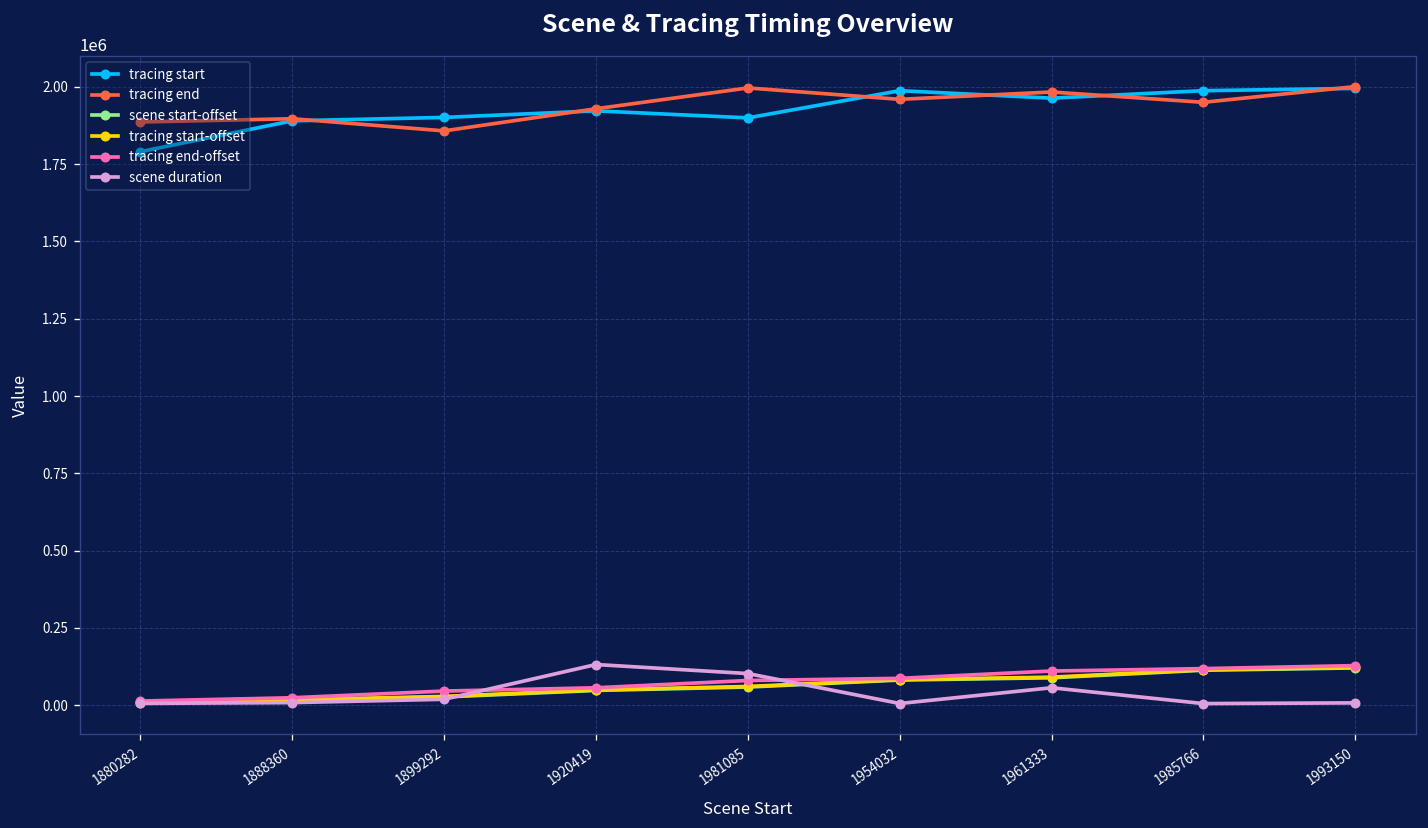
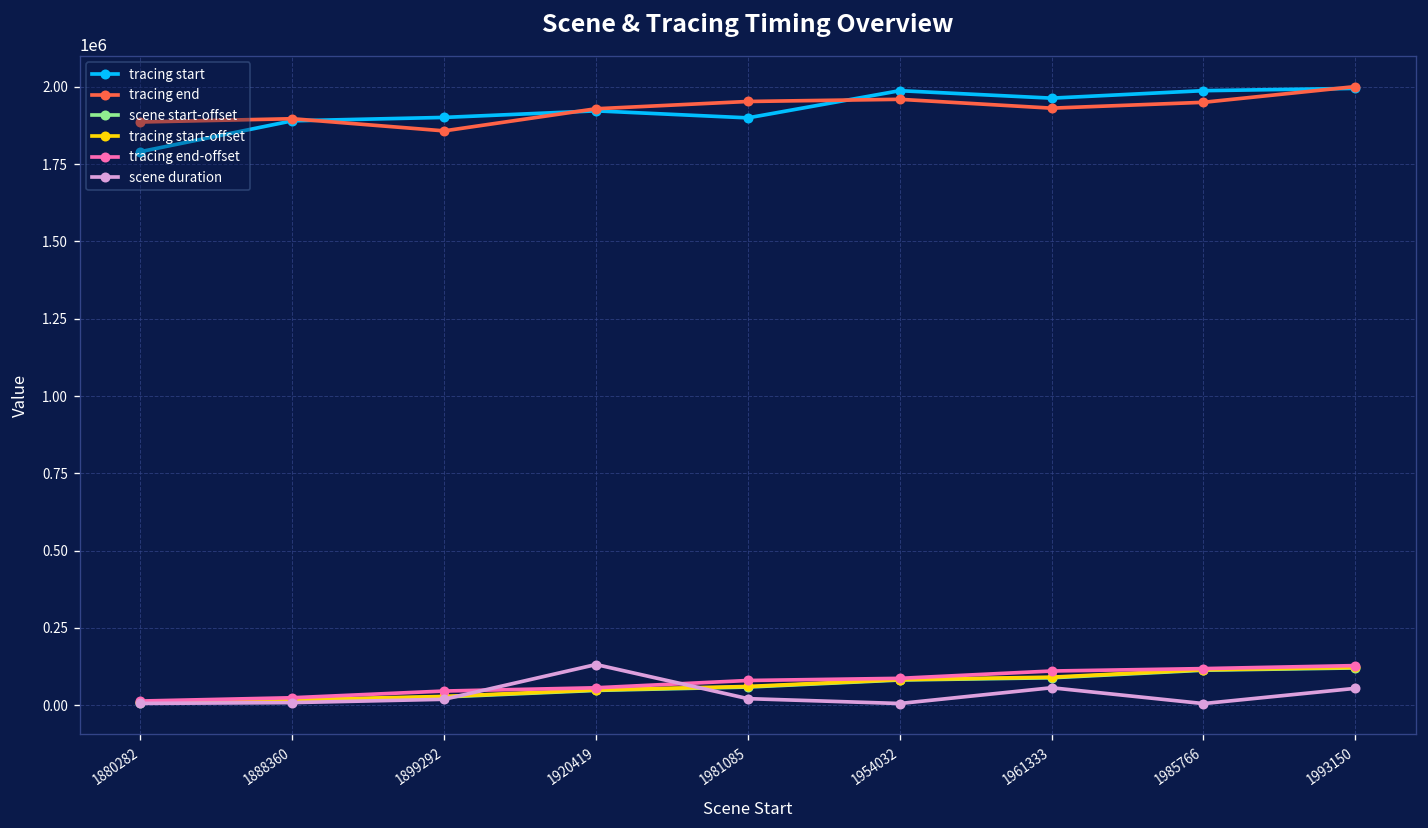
tracing end, 1981085: 2000000 -> 1950000
scene duration, 1981085: 100000 -> 20000
tracing end, 1961333: 1980000 -> 1930000
scene duration, 1993150: 10000 -> 50000
